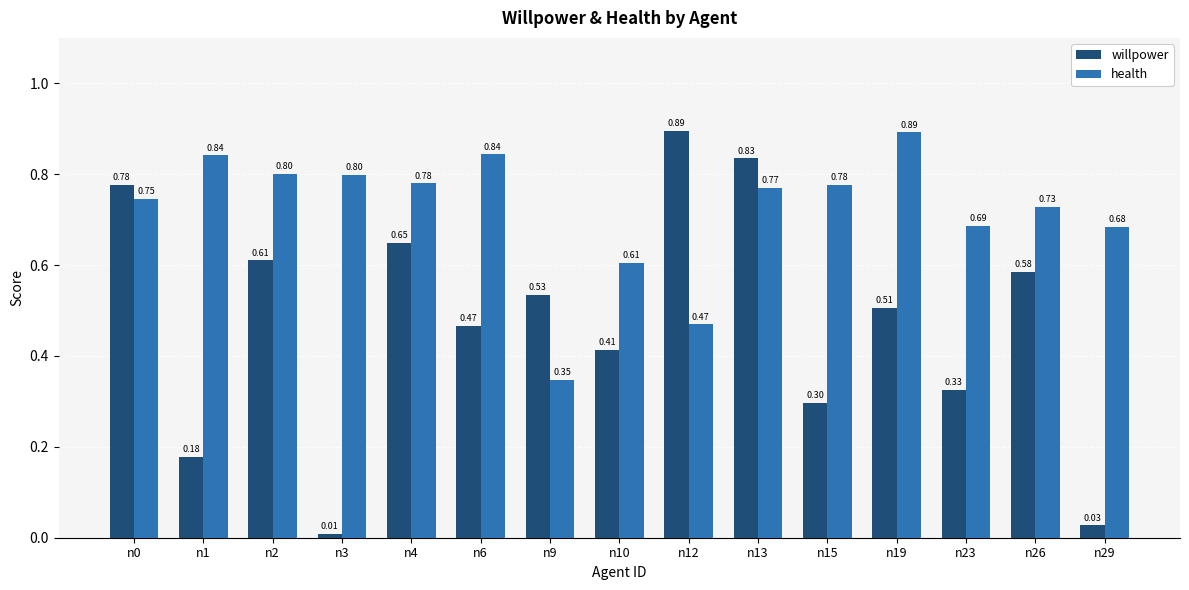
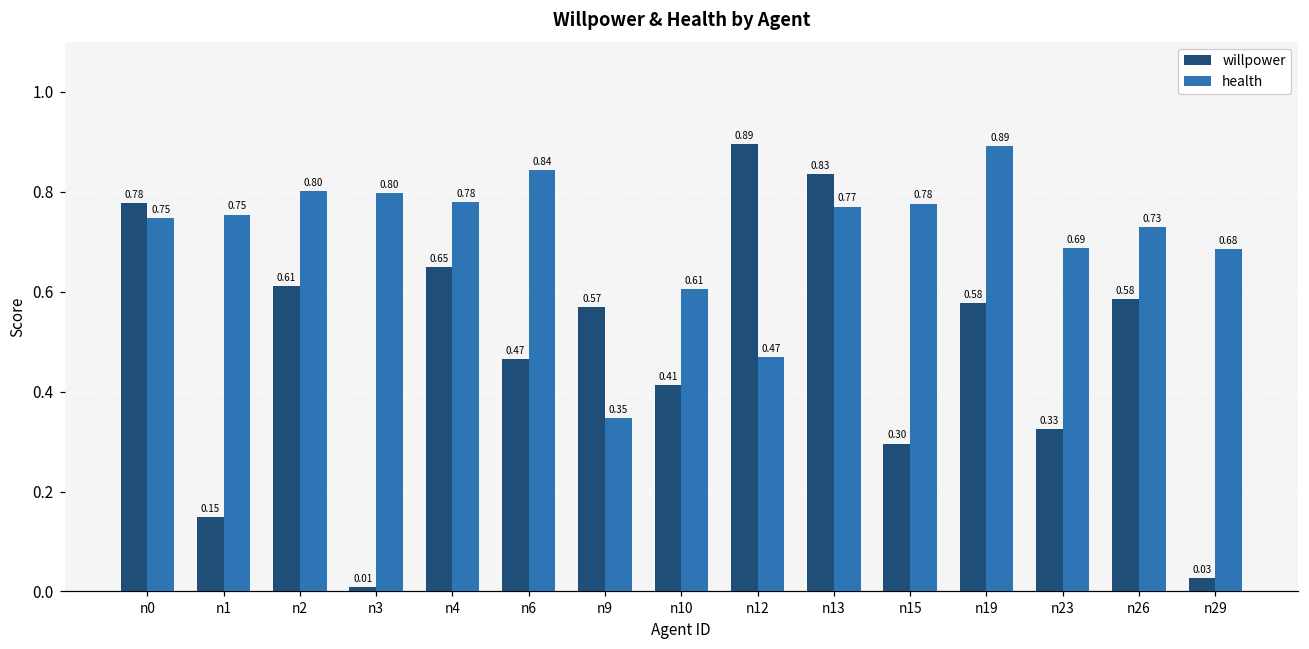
willpower, n1: 0.18 -> 0.15
health, n1: 0.84 -> 0.75
willpower, n9: 0.53 -> 0.57
willpower, n19: 0.51 -> 0.58
